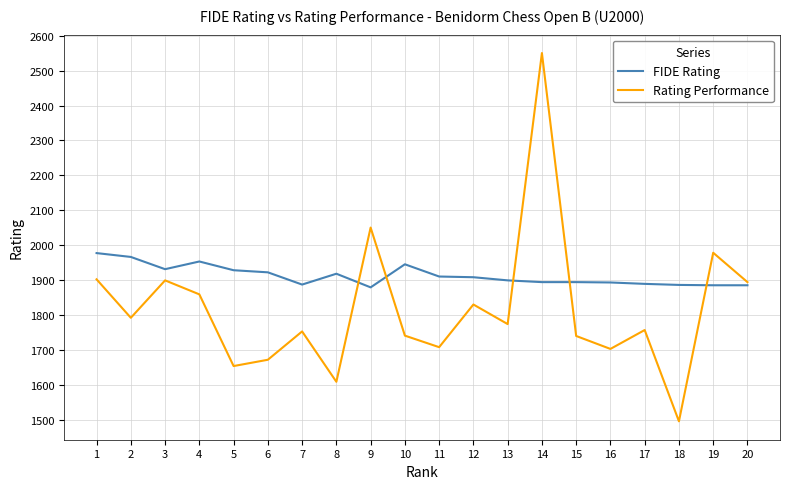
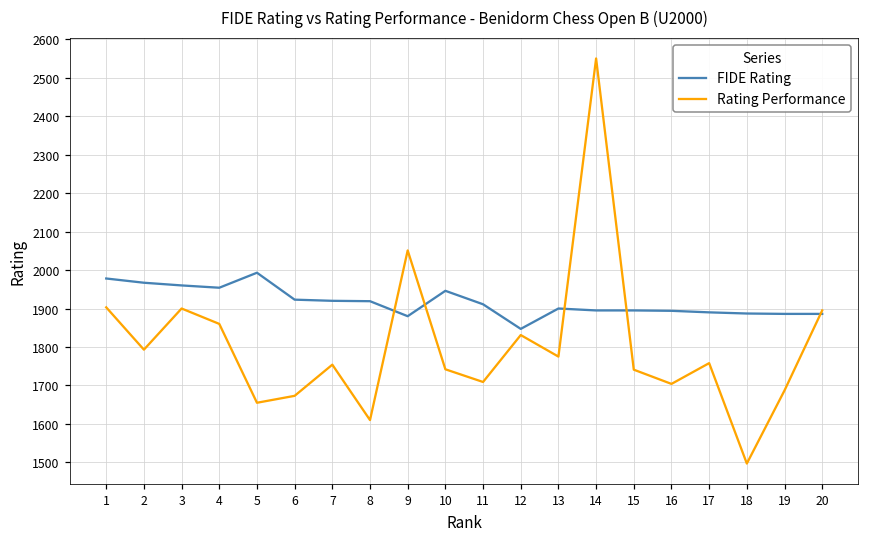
FIDE Rating, 3: 1930 -> 1960
FIDE Rating, 5: 1930 -> 1990
FIDE Rating, 7: 1890 -> 1920
FIDE Rating, 12: 1910 -> 1850
Rating Performance, 19: 1980 -> 1690
